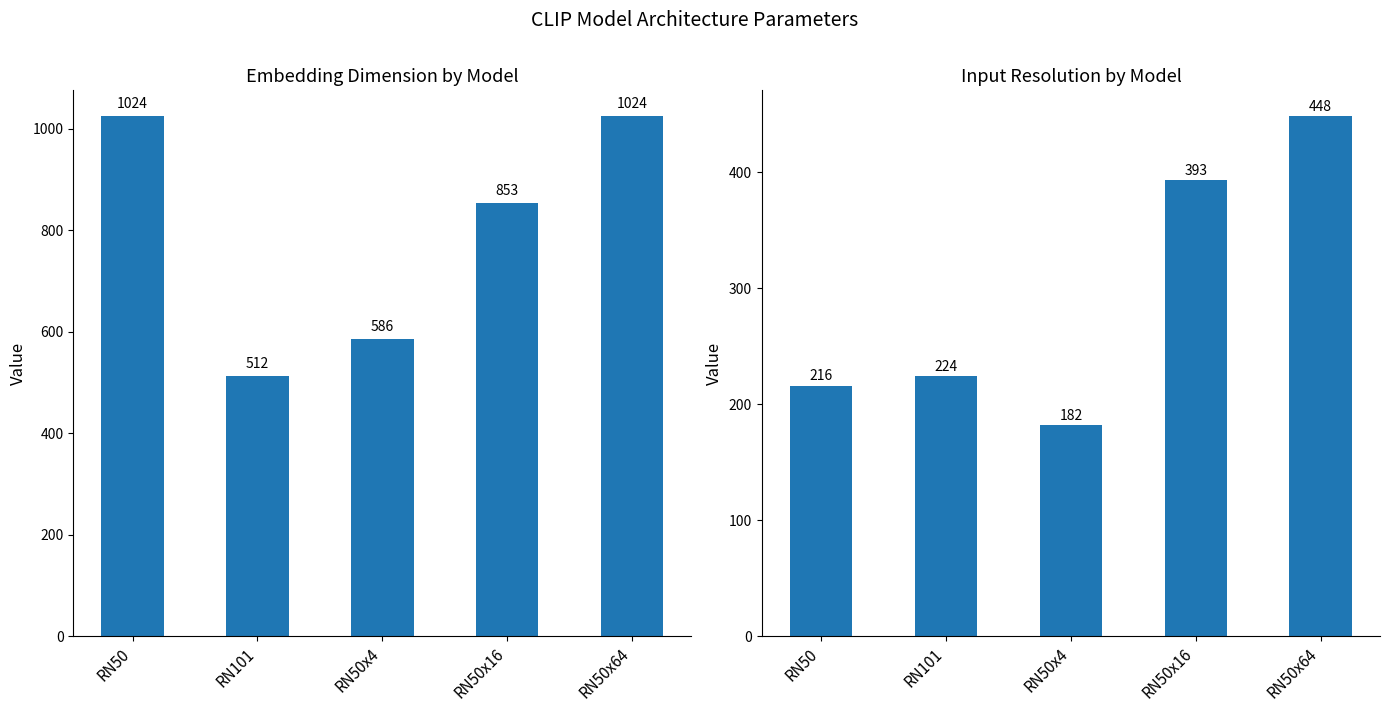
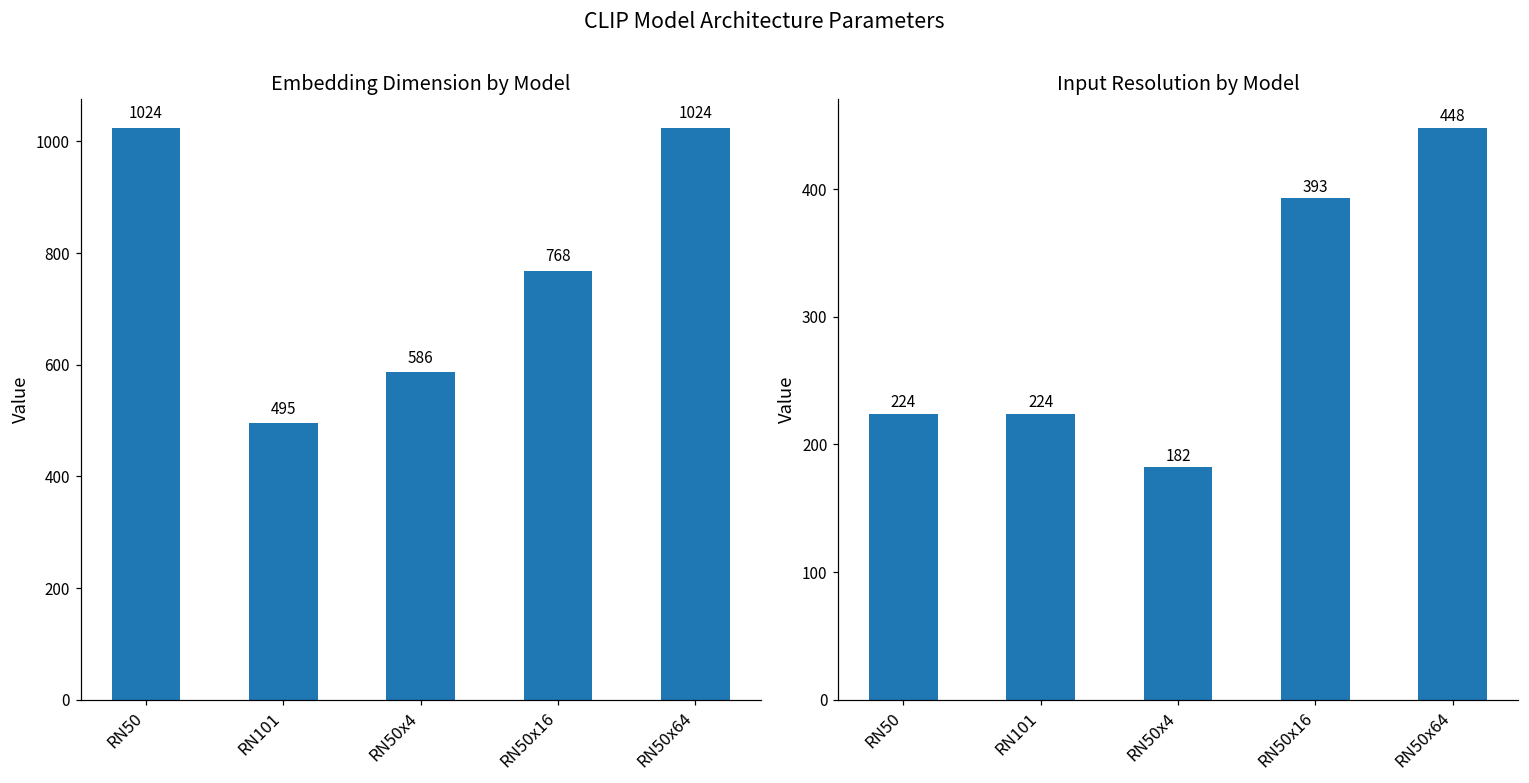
Embedding Dimension by Model, RN101: 512 -> 495
Embedding Dimension by Model, RN50x16: 853 -> 768
Input Resolution by Model, RN50: 216 -> 224
